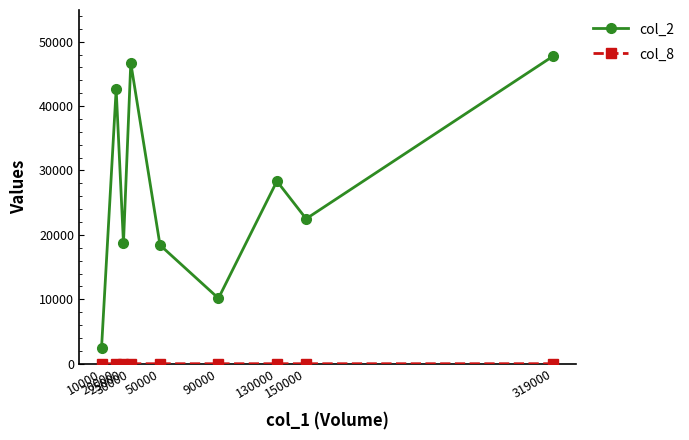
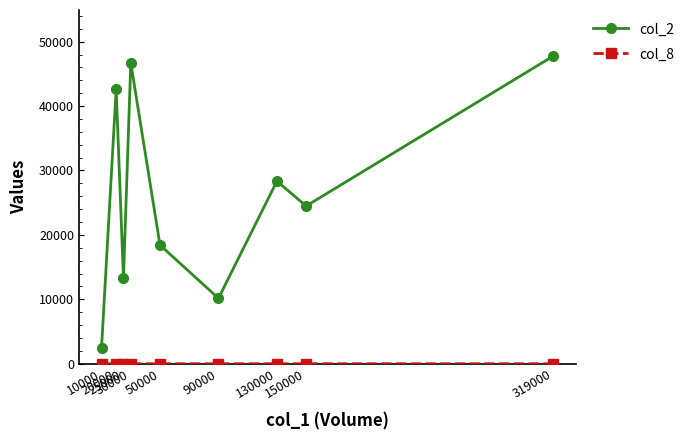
col_2, 25000: 19000 -> 13000
col_2, 150000: 23000 -> 24000
